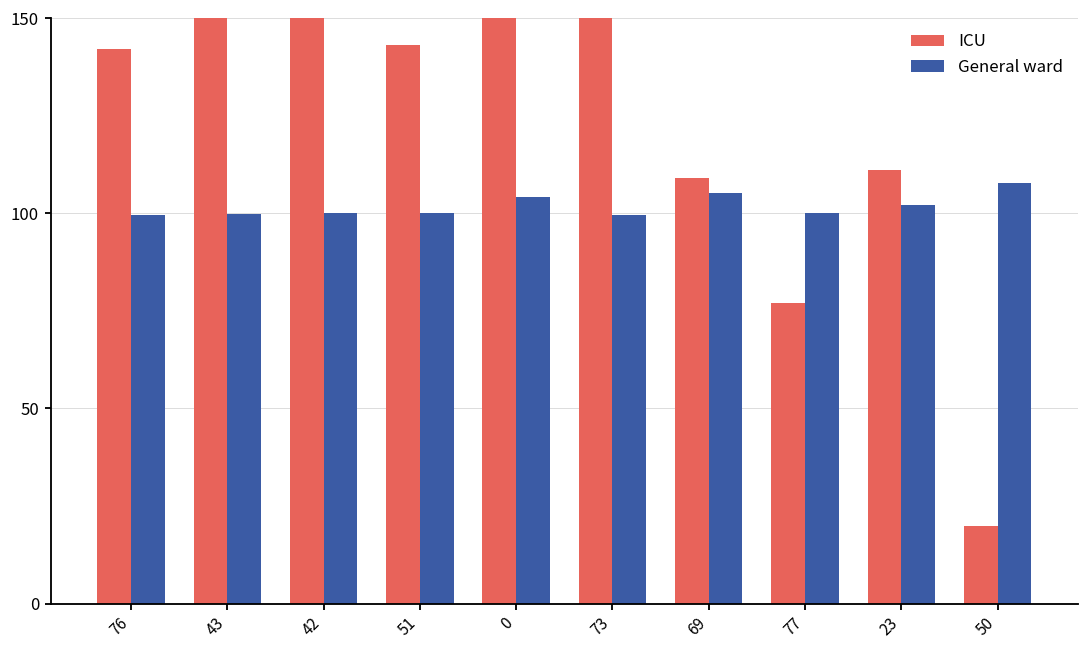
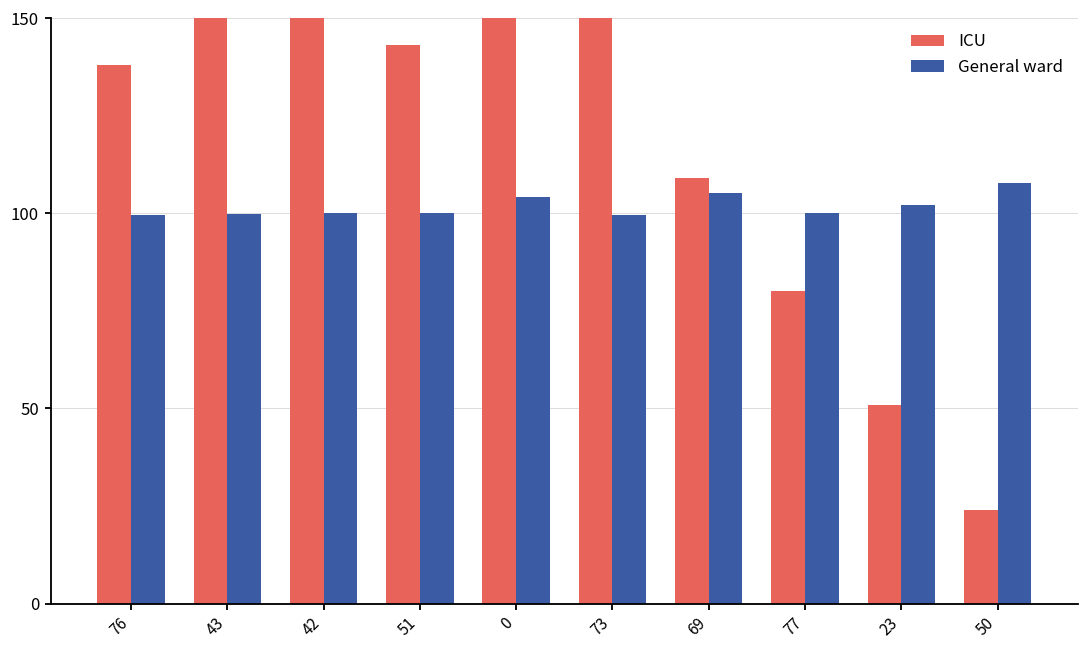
ICU, 76: 142 -> 138
ICU, 77: 77 -> 80
ICU, 23: 111 -> 51
ICU, 50: 20 -> 24
